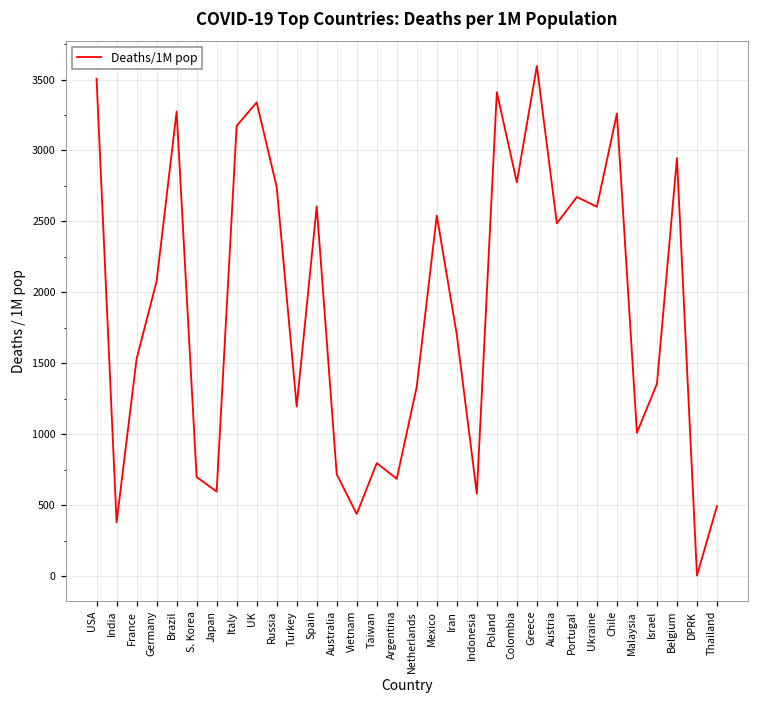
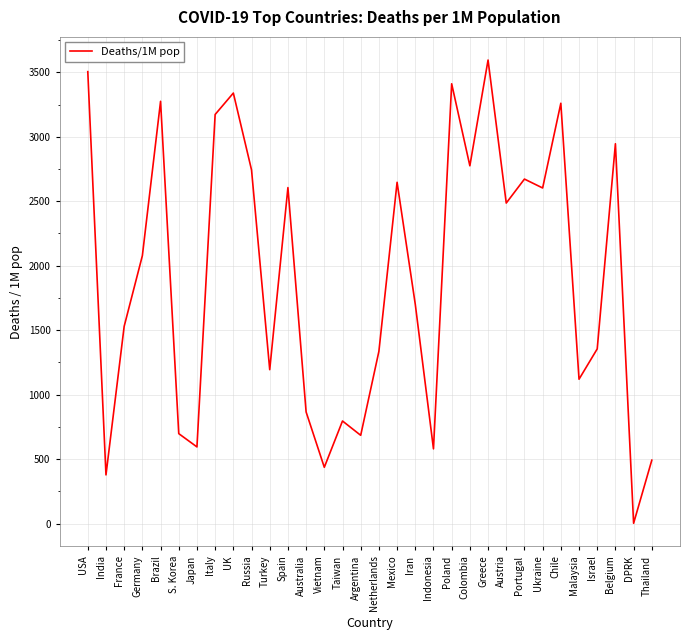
Australia: 720 -> 870
Mexico: 2540 -> 2650
Malaysia: 1010 -> 1120
